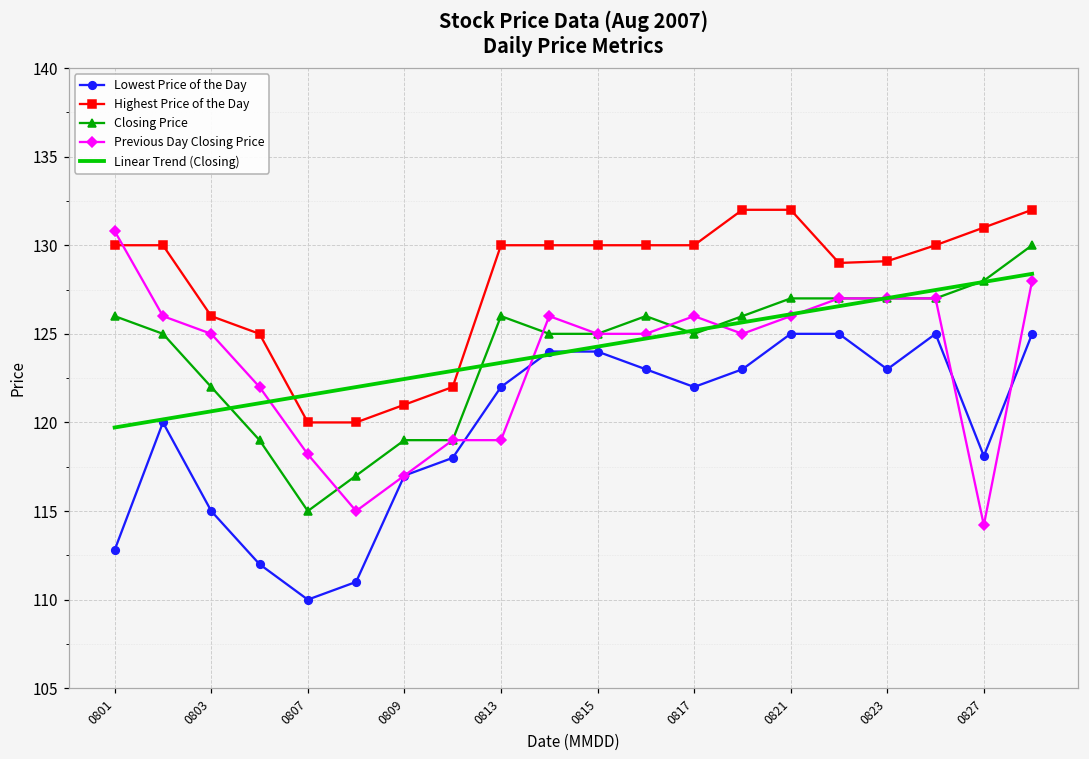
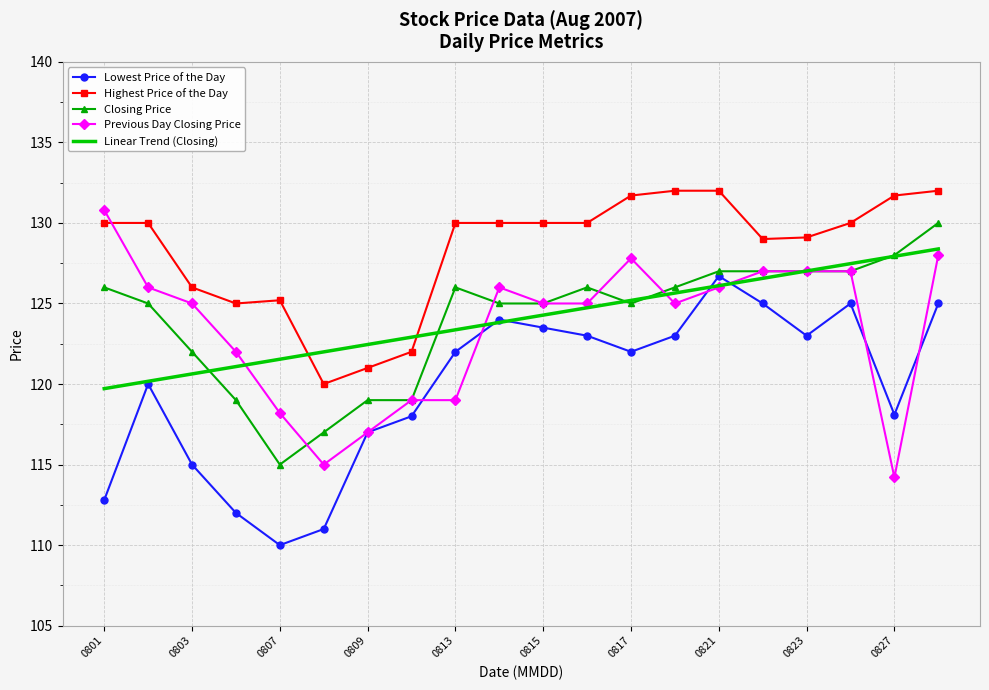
Highest Price of the Day, 0807: 120.0 -> 125.2
Lowest Price of the Day, 0815: 124.0 -> 123.5
Highest Price of the Day, 0817: 130.0 -> 131.7
Previous Day Closing Price, 0817: 126.0 -> 127.8
Lowest Price of the Day, 0821: 125.0 -> 126.7
Highest Price of the Day, 0827: 131.0 -> 131.7
